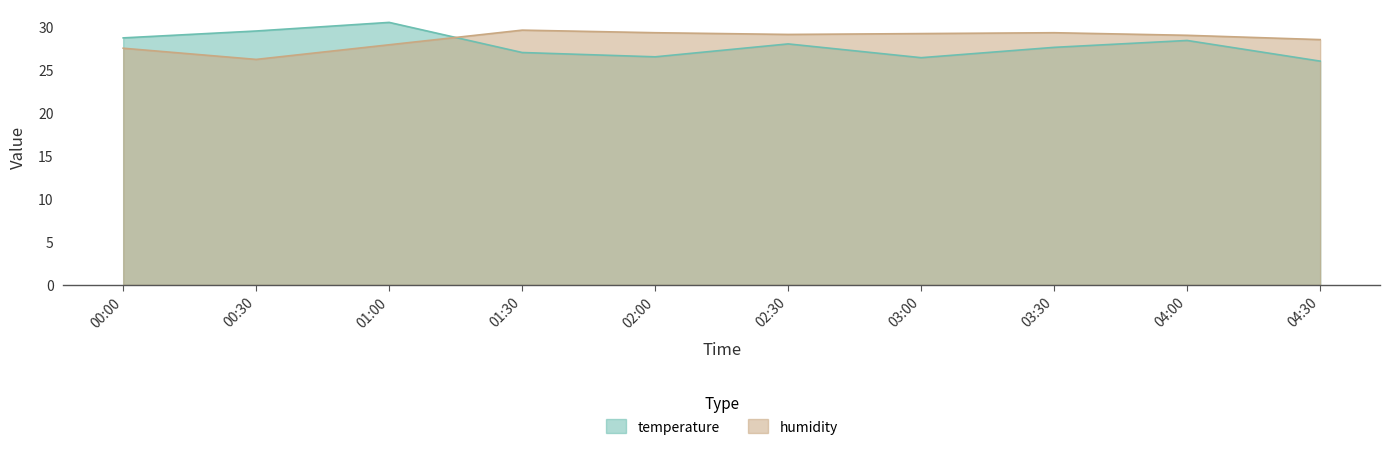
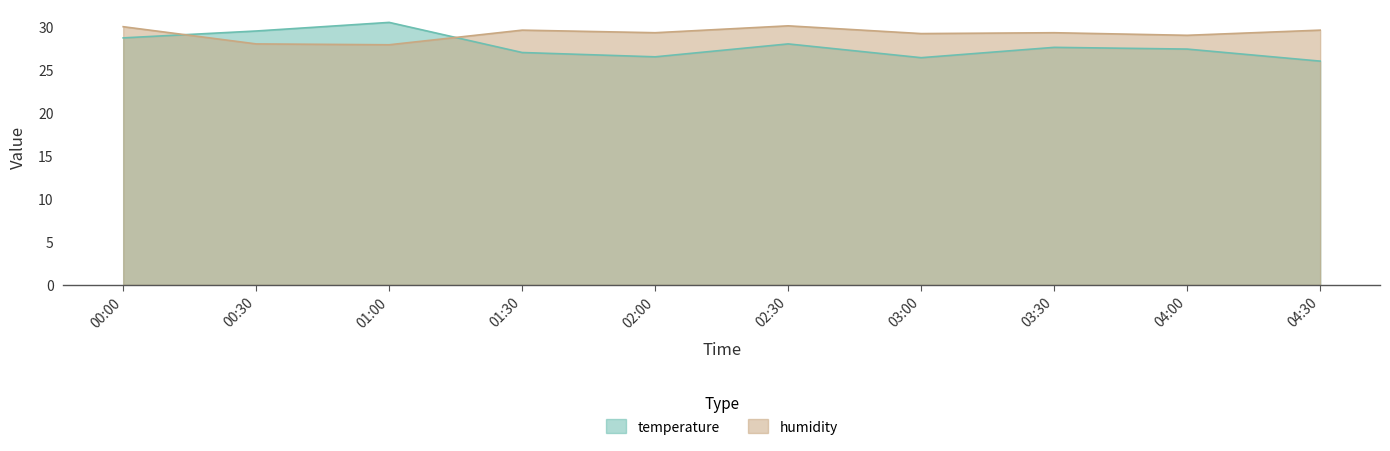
humidity, 00:00: 28 -> 30
humidity, 00:30: 26 -> 28
humidity, 02:30: 29 -> 30
temperature, 04:00: 28 -> 27
humidity, 04:30: 29 -> 30
